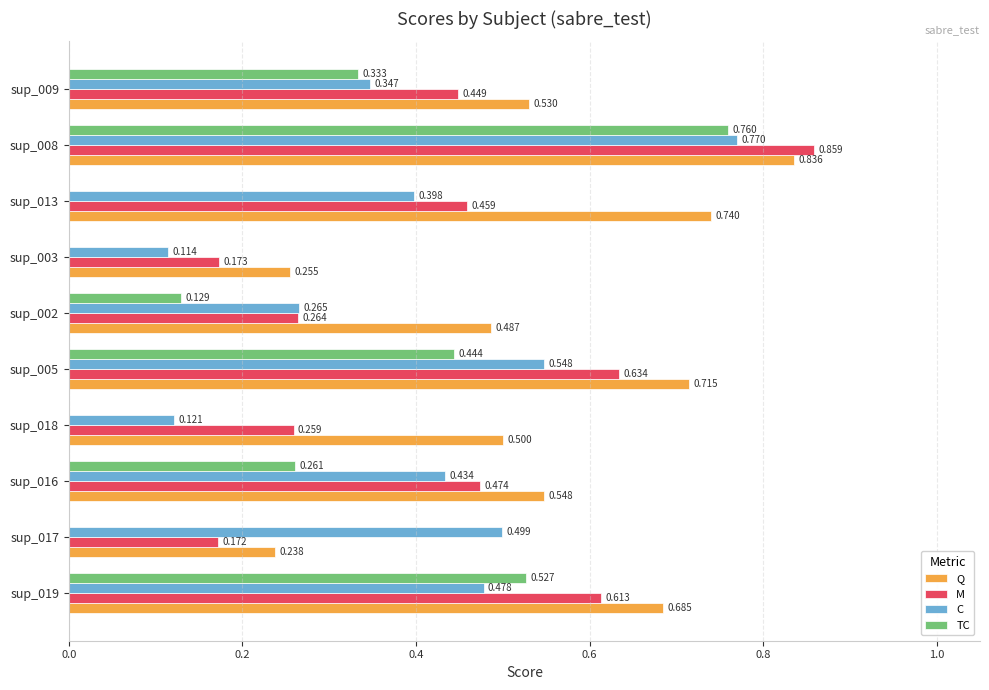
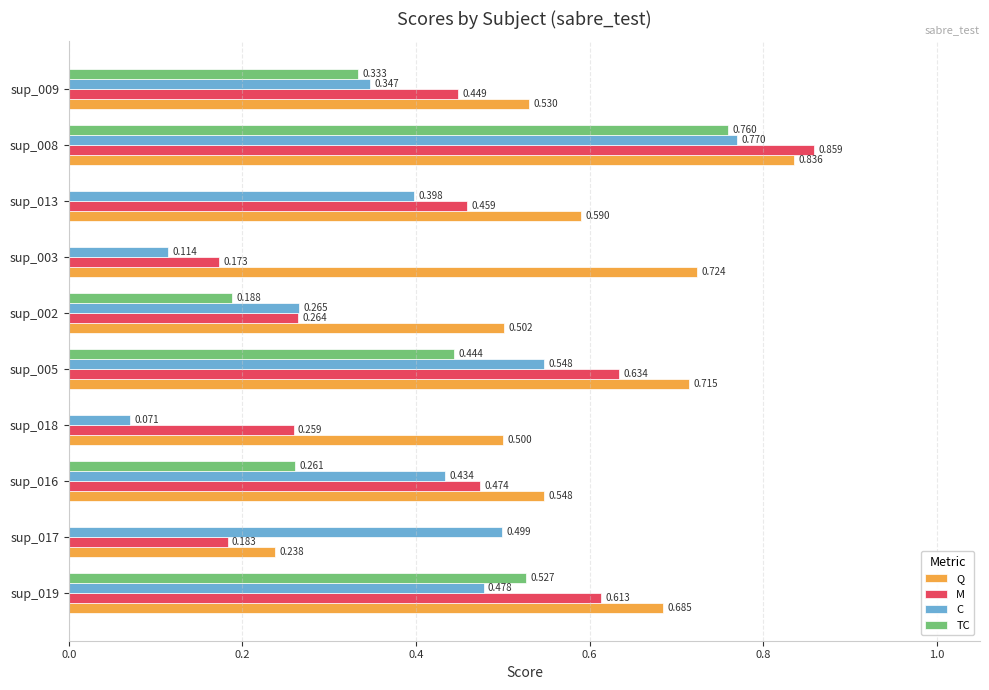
Q, sup_013: 0.740 -> 0.590
Q, sup_003: 0.255 -> 0.724
TC, sup_002: 0.129 -> 0.188
Q, sup_002: 0.487 -> 0.502
C, sup_018: 0.121 -> 0.071
M, sup_017: 0.172 -> 0.183
